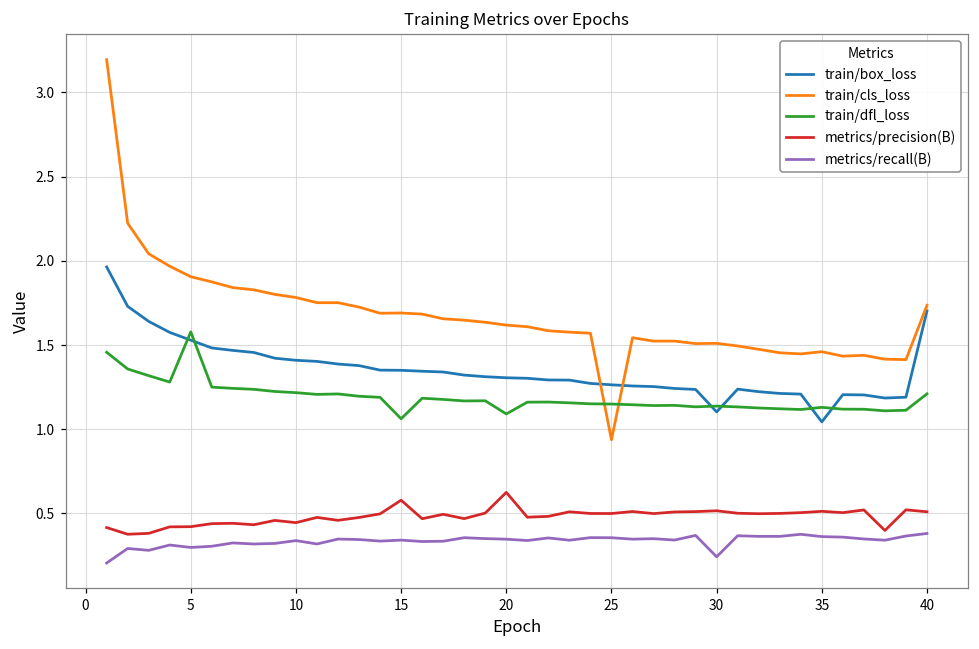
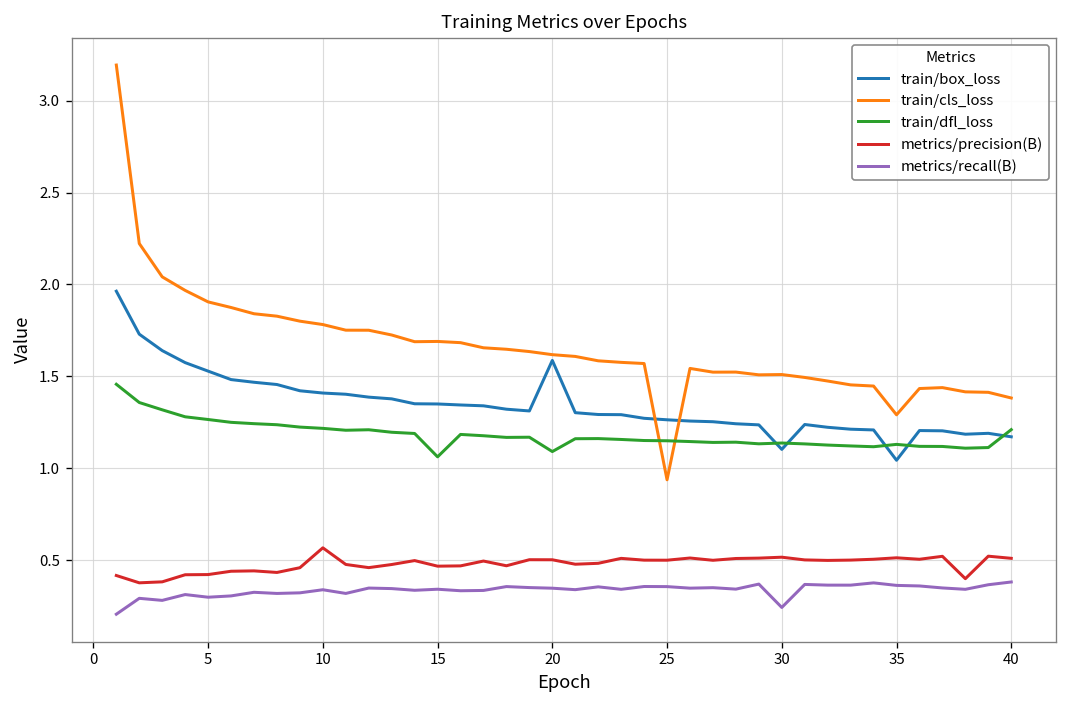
train/dfl_loss, 5: 1.58 -> 1.27
metrics/precision(B), 10: 0.45 -> 0.57
metrics/precision(B), 15: 0.58 -> 0.47
train/box_loss, 20: 1.31 -> 1.59
metrics/precision(B), 20: 0.63 -> 0.50
train/cls_loss, 35: 1.46 -> 1.29
train/box_loss, 40: 1.70 -> 1.17
train/cls_loss, 40: 1.74 -> 1.38
